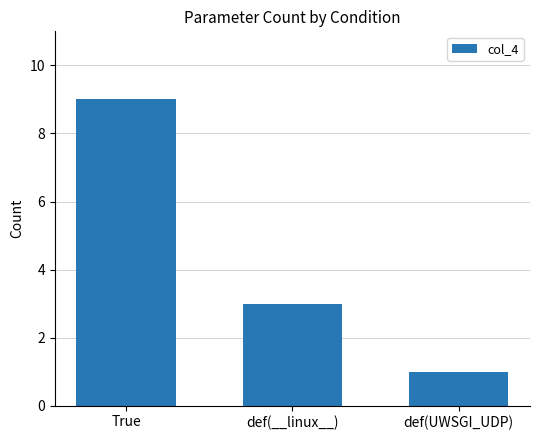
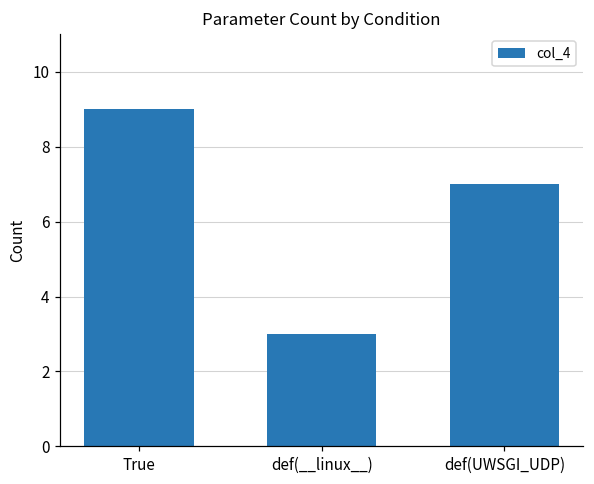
def(UWSGI_UDP): 1 -> 7
